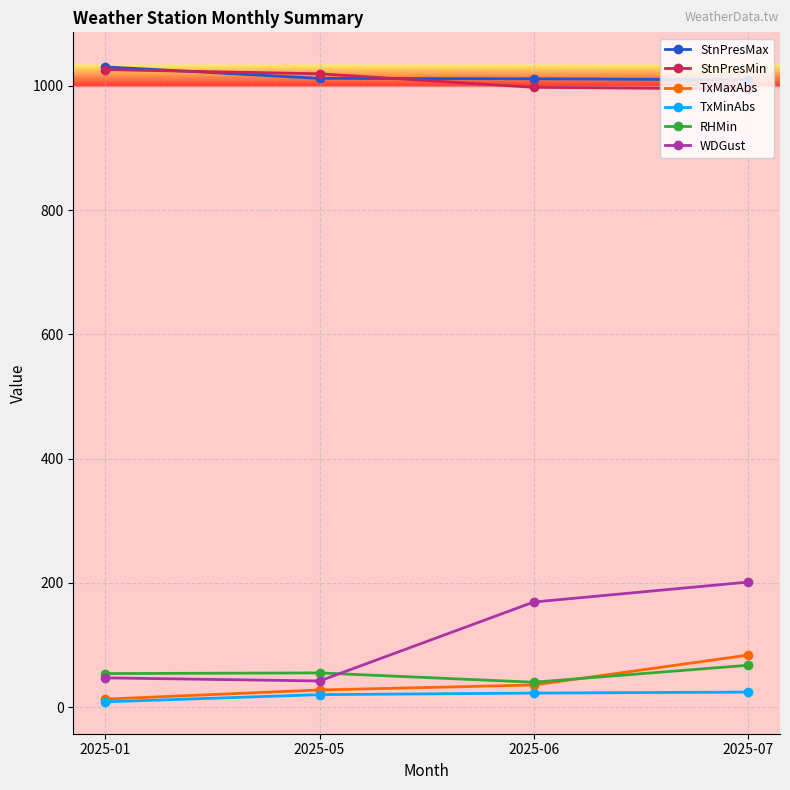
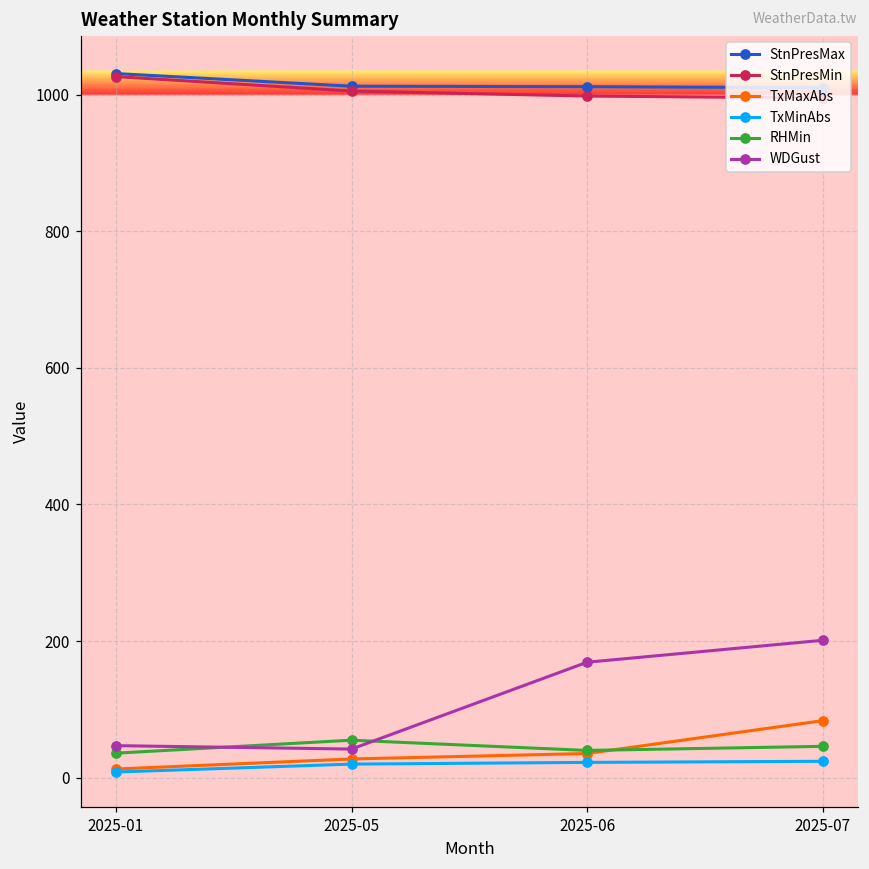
RHMin, 2025-01: 50 -> 40
StnPresMin, 2025-05: 1020 -> 1010
RHMin, 2025-07: 70 -> 50
